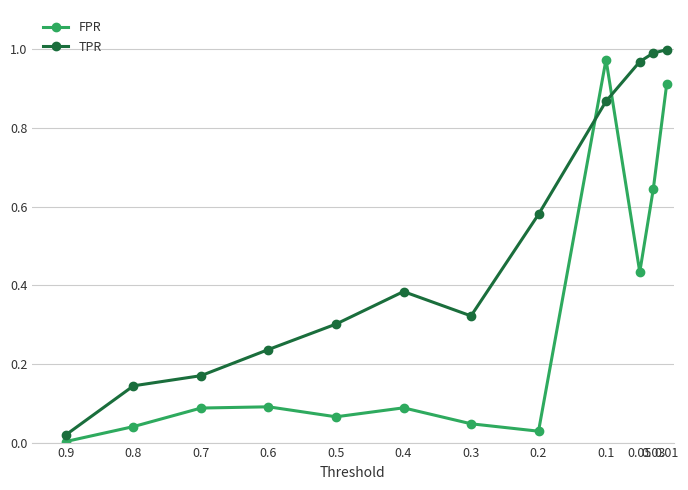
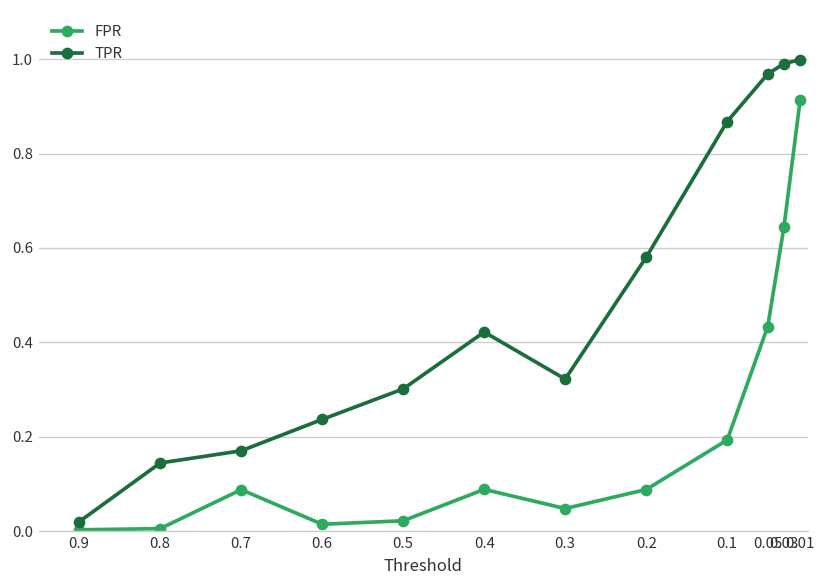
FPR, 0.8: 0.04 -> 0.01
FPR, 0.6: 0.09 -> 0.01
FPR, 0.5: 0.07 -> 0.02
TPR, 0.4: 0.38 -> 0.42
FPR, 0.2: 0.03 -> 0.09
FPR, 0.1: 0.97 -> 0.19
